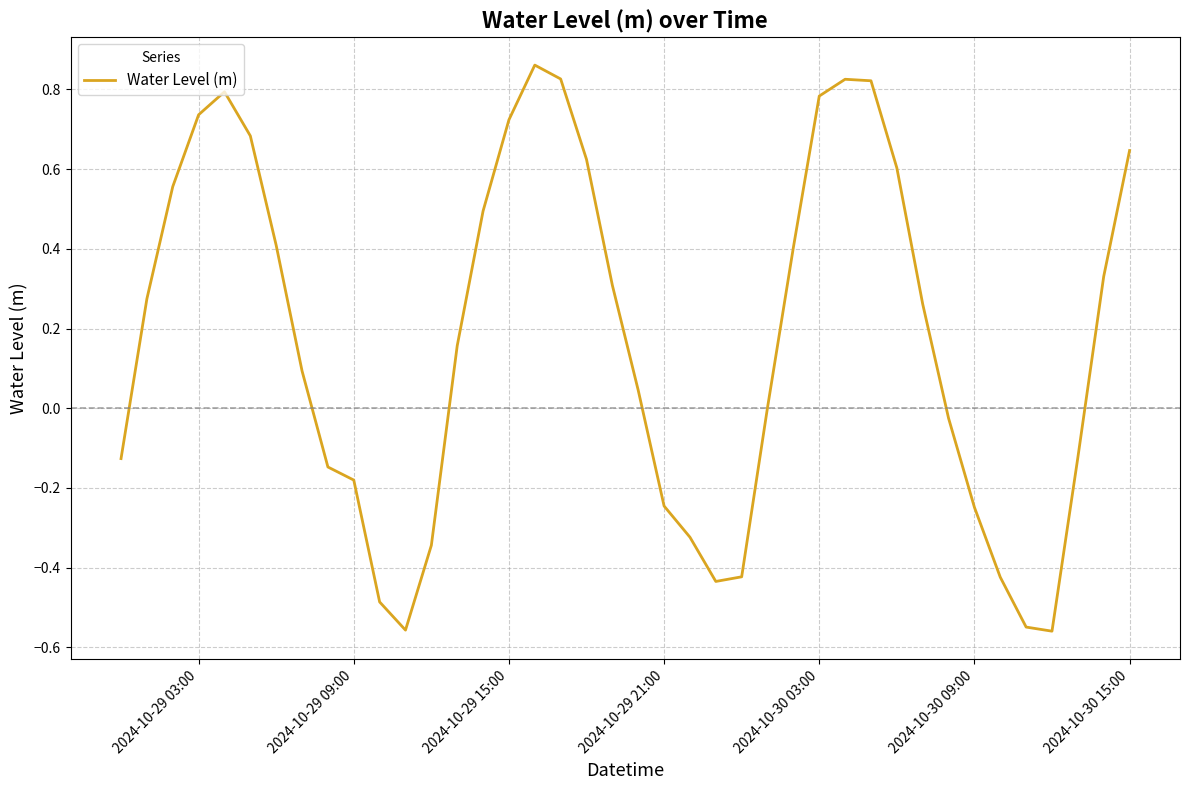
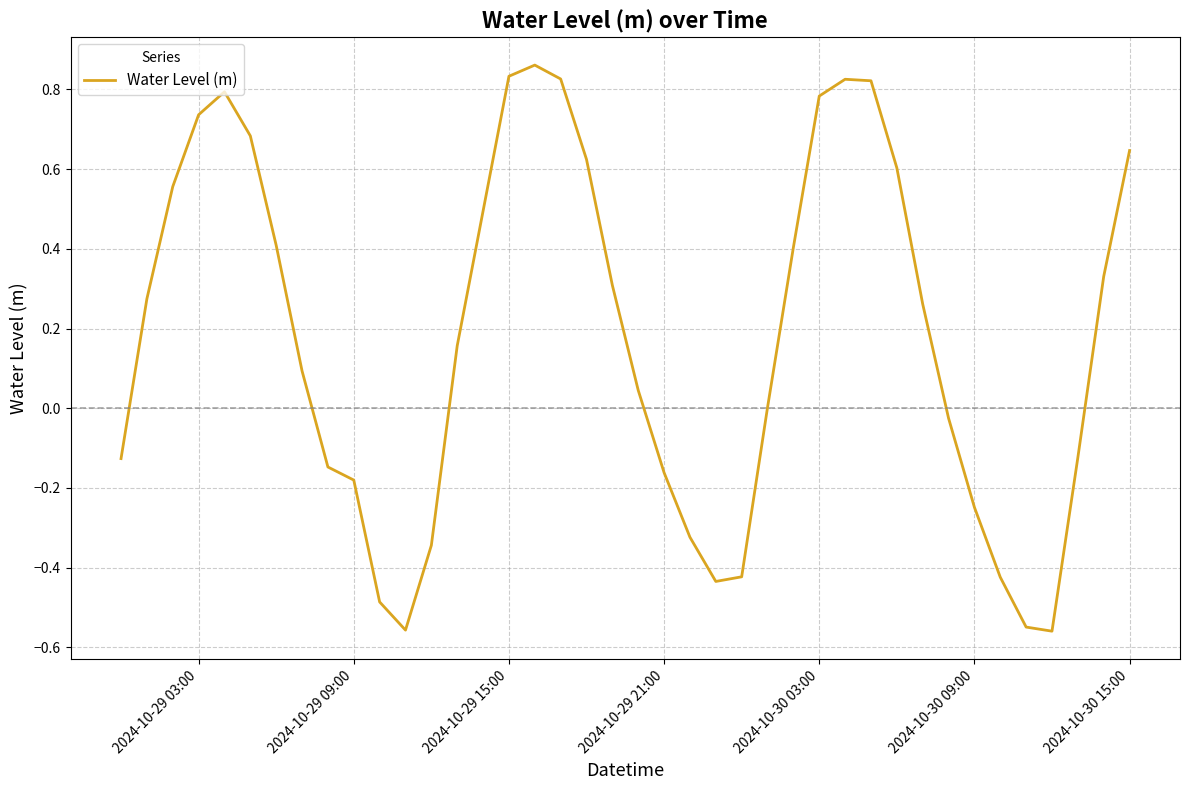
2024-10-29 15:00: 0.72 -> 0.83
2024-10-29 21:00: -0.25 -> -0.16
